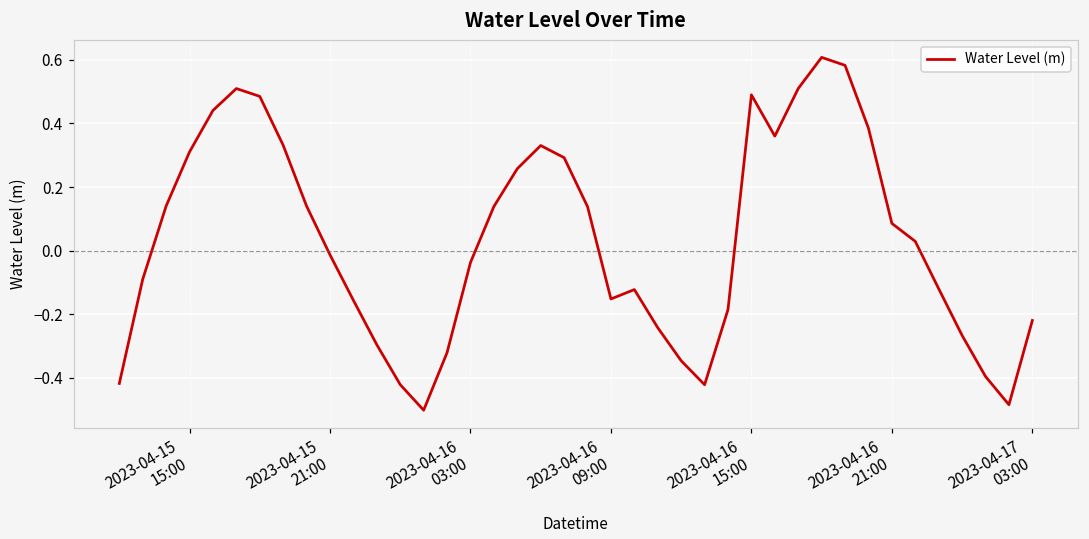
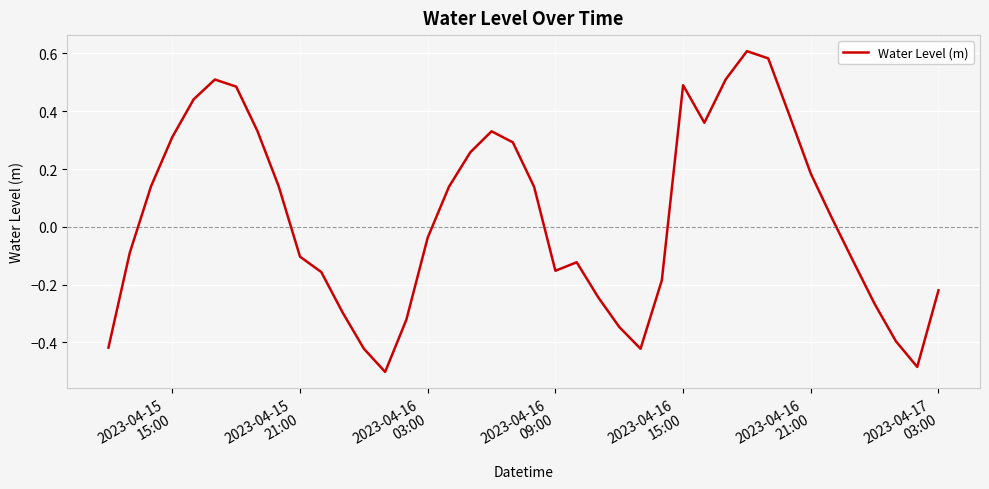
2023-04-15 21:00: -0.01 -> -0.10
2023-04-16 21:00: 0.09 -> 0.18
